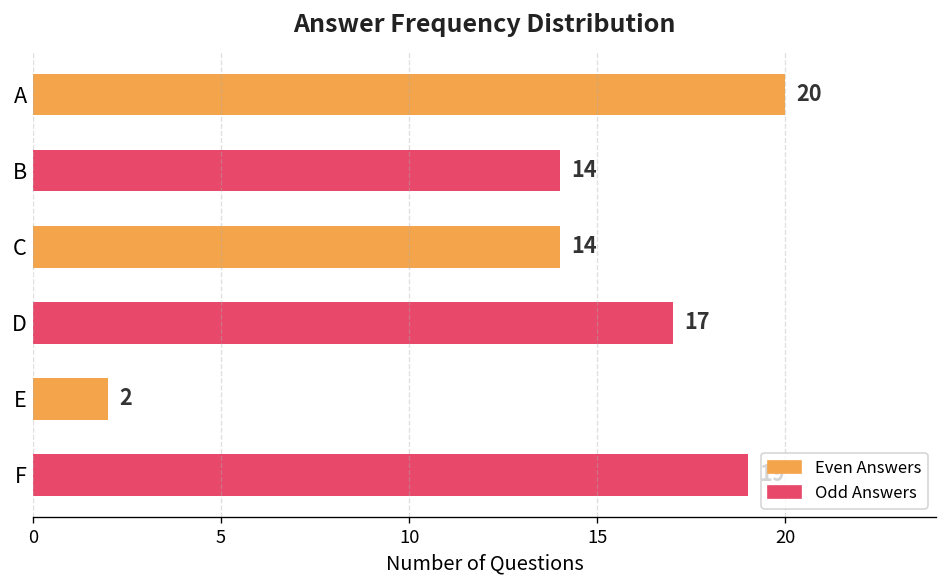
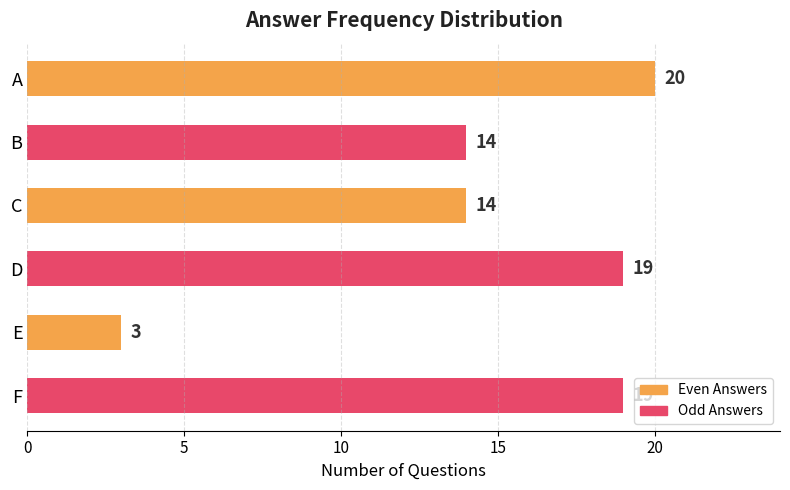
D: 17 -> 19
E: 2 -> 3
